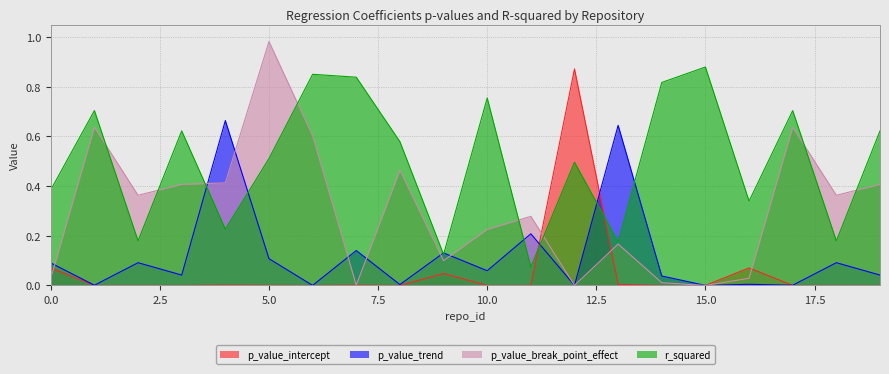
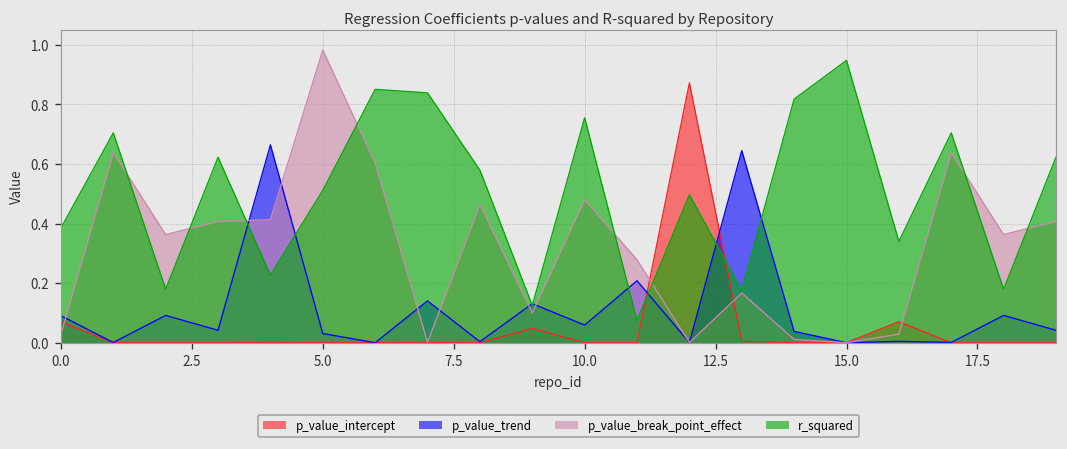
p_value_trend, 5.0: 0.11 -> 0.03
p_value_break_point_effect, 10.0: 0.23 -> 0.48
r_squared, 15.0: 0.88 -> 0.95
